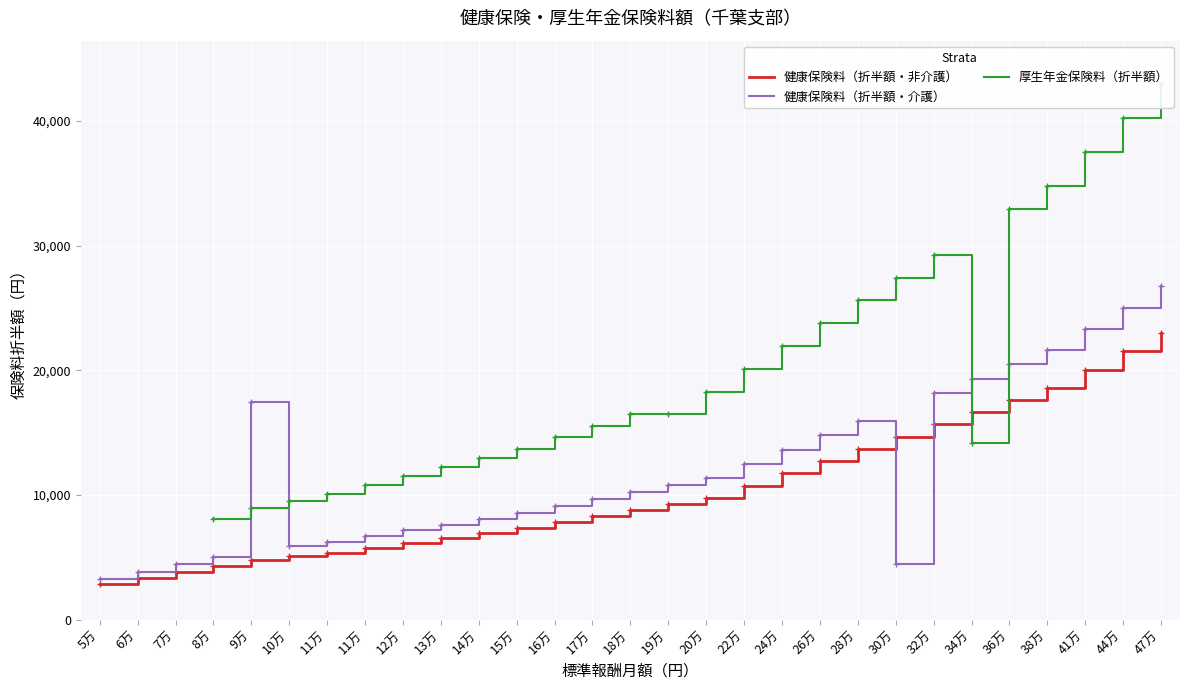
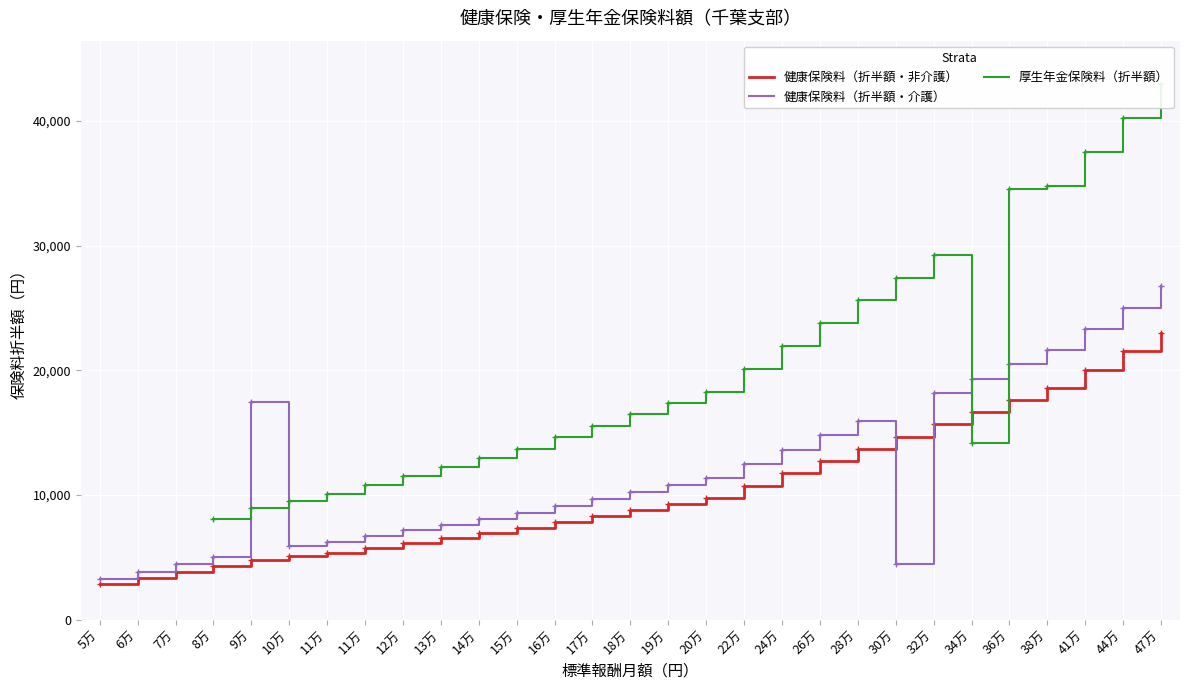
厚生年金保険料（折半額）, 19万: 16,500 -> 17,400
厚生年金保険料（折半額）, 36万: 32,900 -> 34,500
